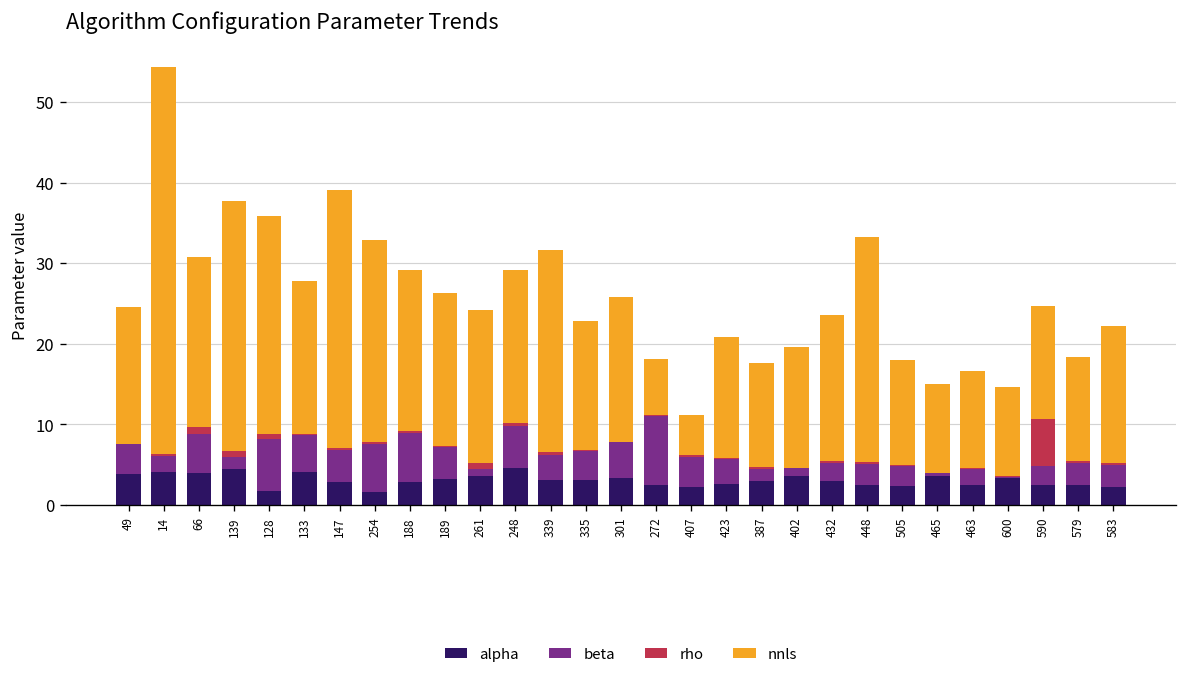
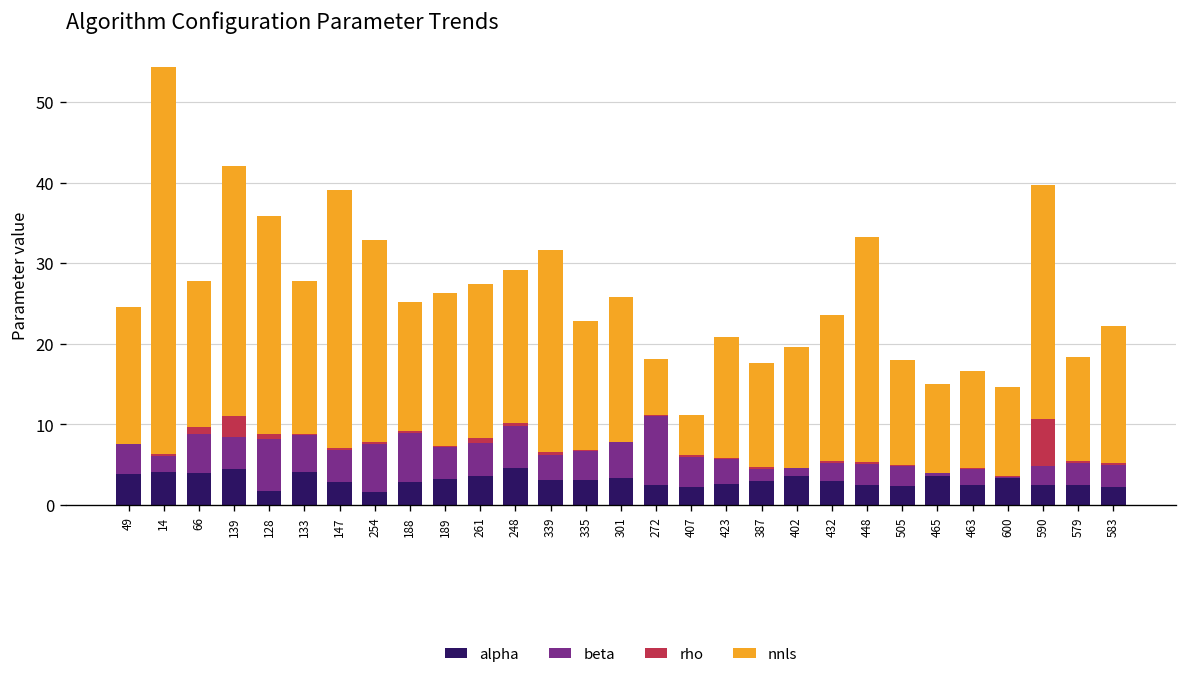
nnls, 66: 21 -> 18
beta, 139: 2 -> 4
rho, 139: 1 -> 3
nnls, 188: 20 -> 16
beta, 261: 1 -> 4
nnls, 590: 14 -> 29
